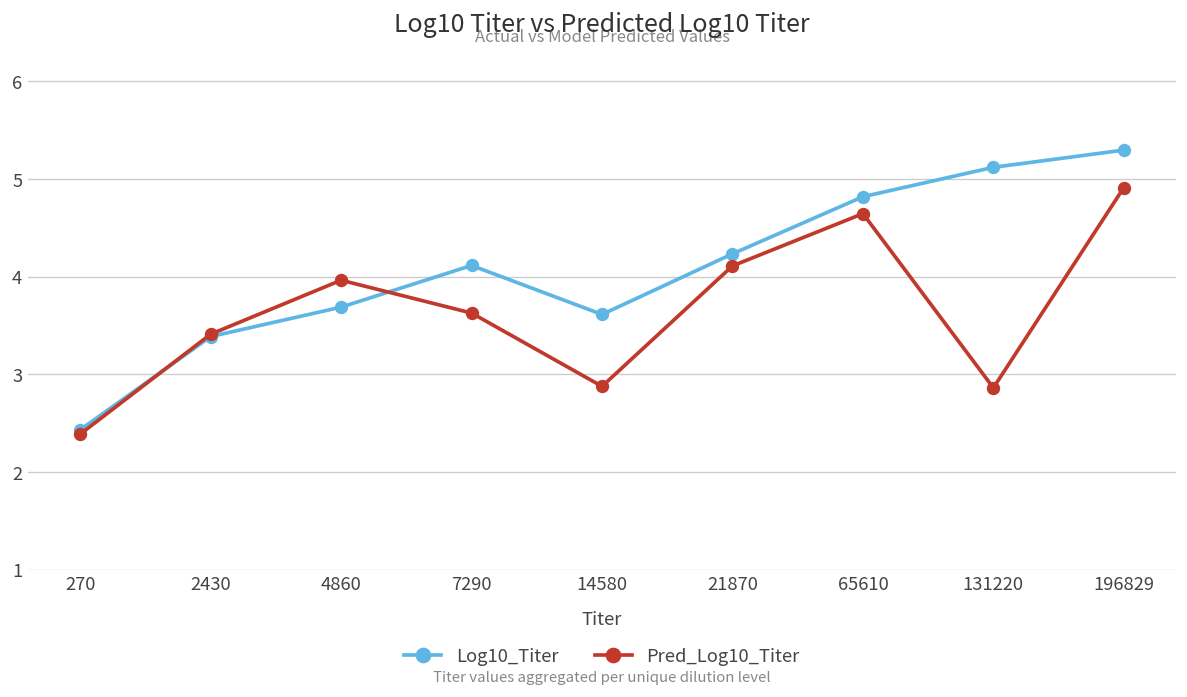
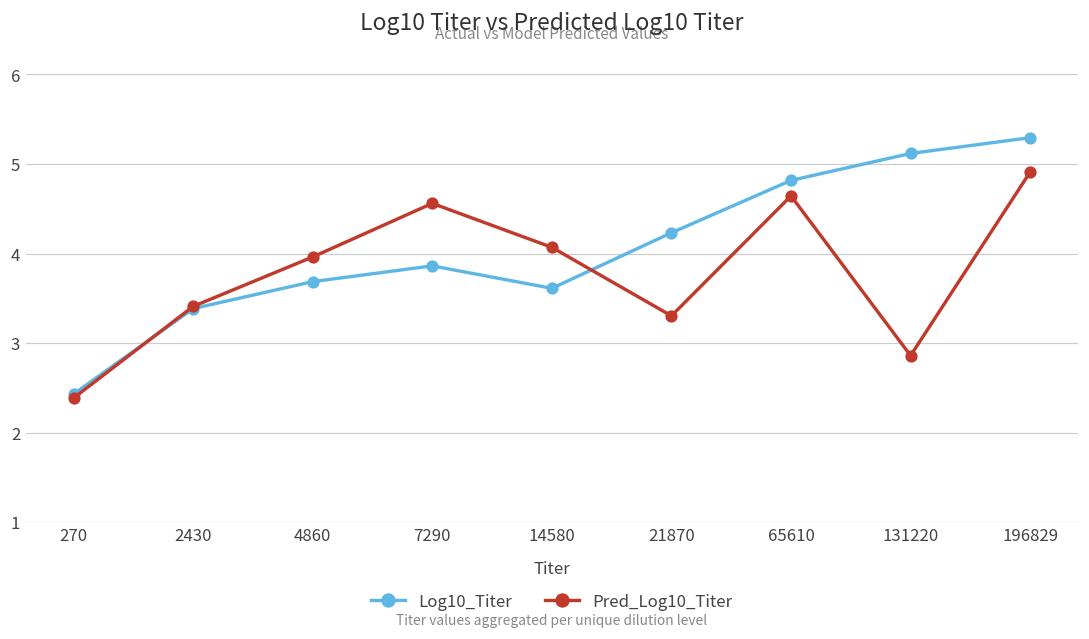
Log10_Titer, 7290: 4.1 -> 3.9
Pred_Log10_Titer, 7290: 3.6 -> 4.6
Pred_Log10_Titer, 14580: 2.9 -> 4.1
Pred_Log10_Titer, 21870: 4.1 -> 3.3
